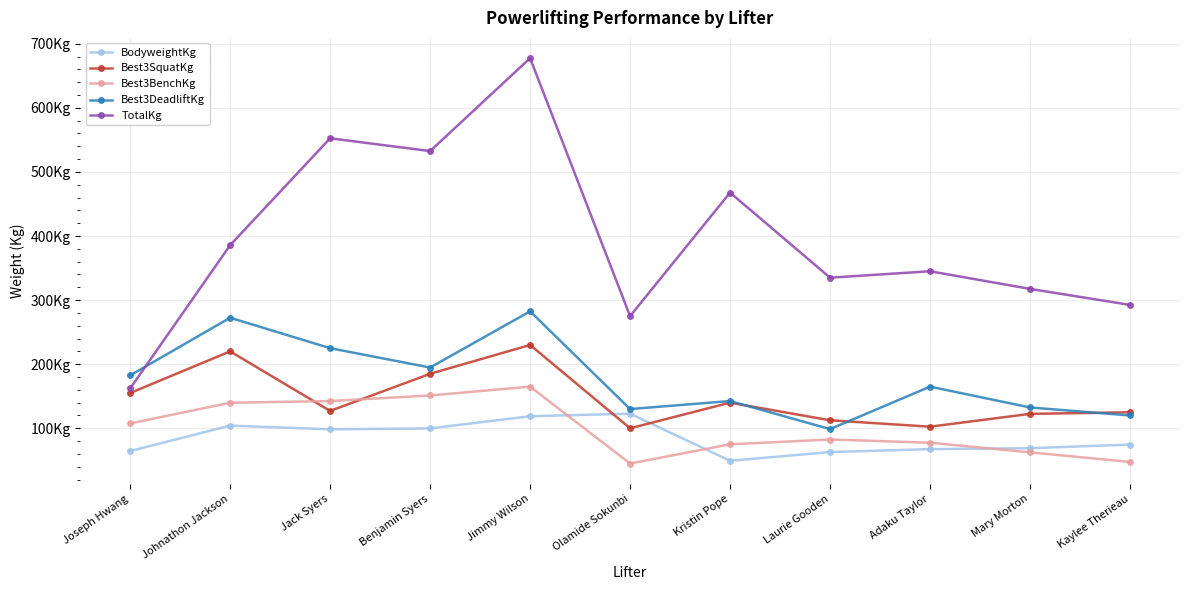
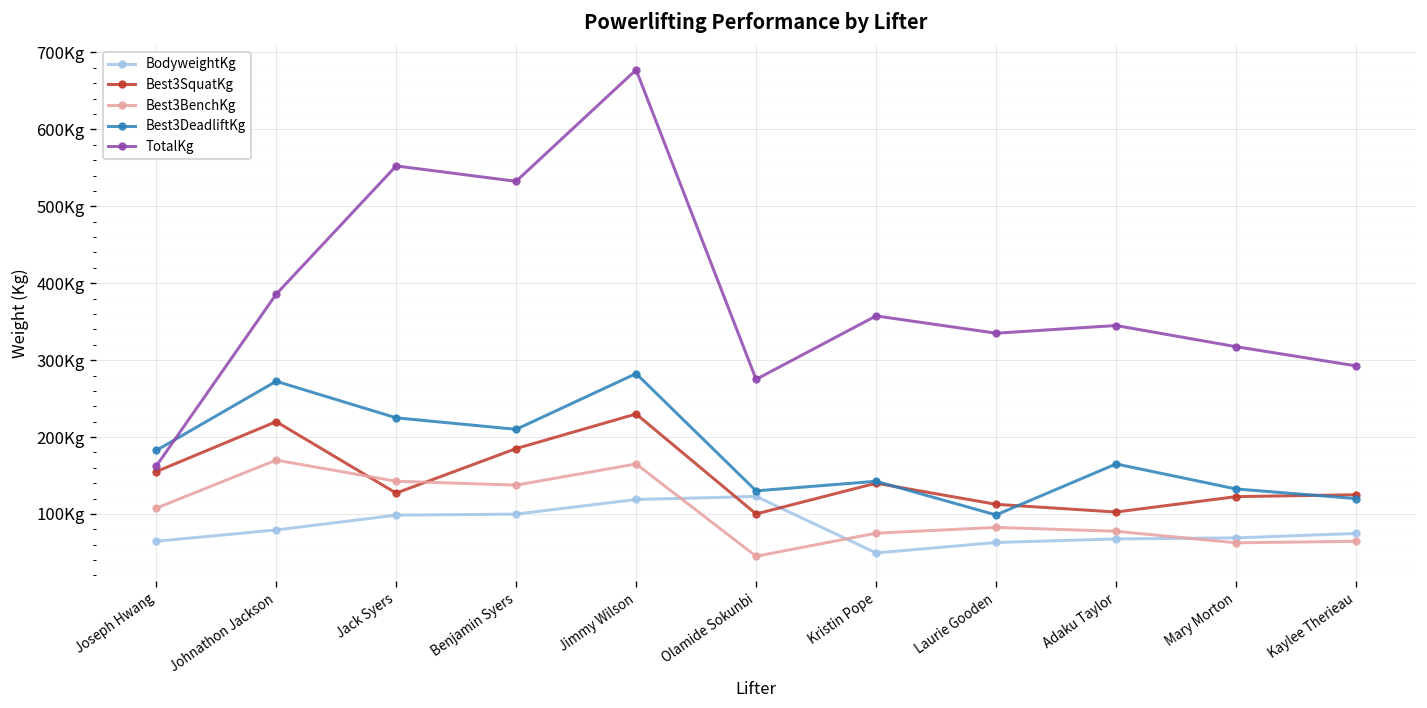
BodyweightKg, Johnathon Jackson: 100Kg -> 80Kg
Best3BenchKg, Johnathon Jackson: 140Kg -> 170Kg
Best3BenchKg, Benjamin Syers: 150Kg -> 140Kg
Best3DeadliftKg, Benjamin Syers: 190Kg -> 210Kg
TotalKg, Kristin Pope: 470Kg -> 360Kg
Best3BenchKg, Kaylee Therieau: 50Kg -> 60Kg
